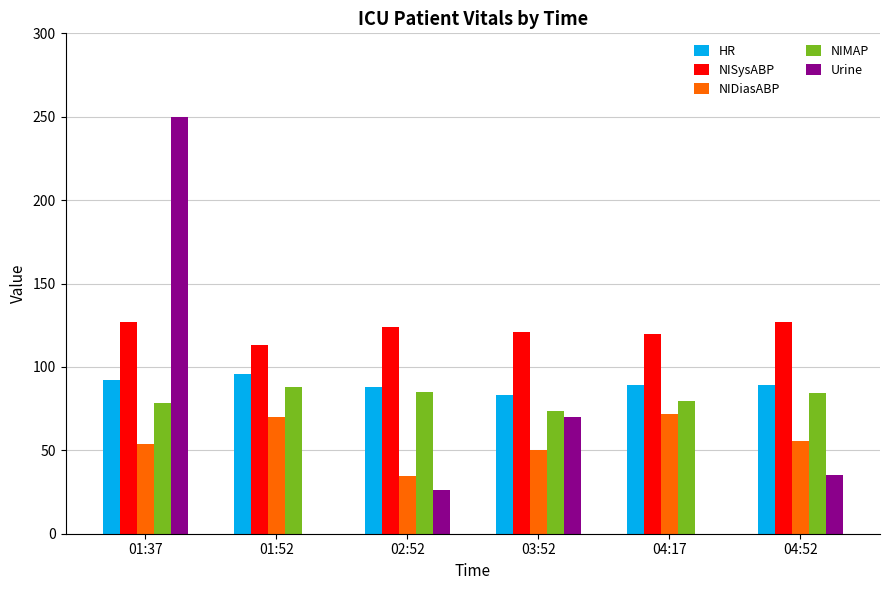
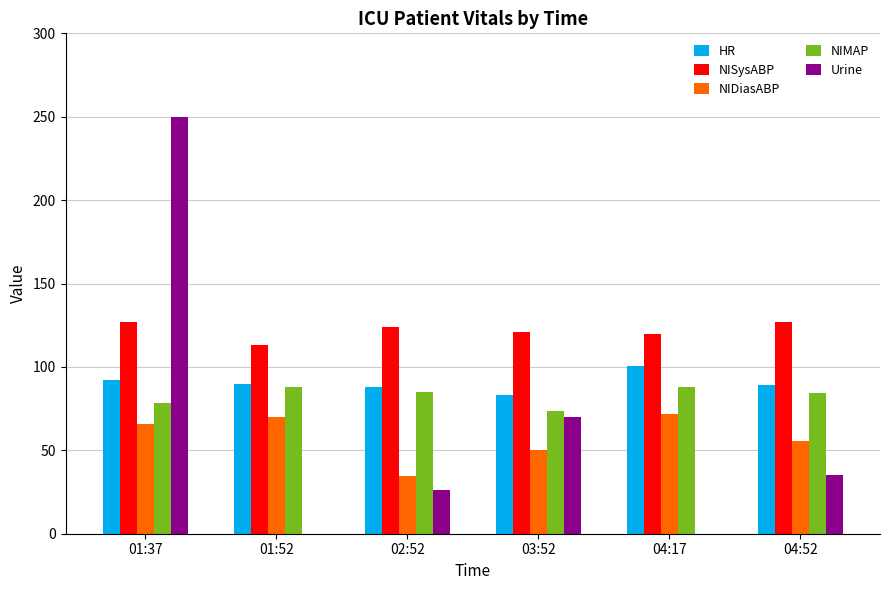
NIDiasABP, 01:37: 54 -> 66
HR, 01:52: 96 -> 90
HR, 04:17: 89 -> 100
NIMAP, 04:17: 80 -> 88
